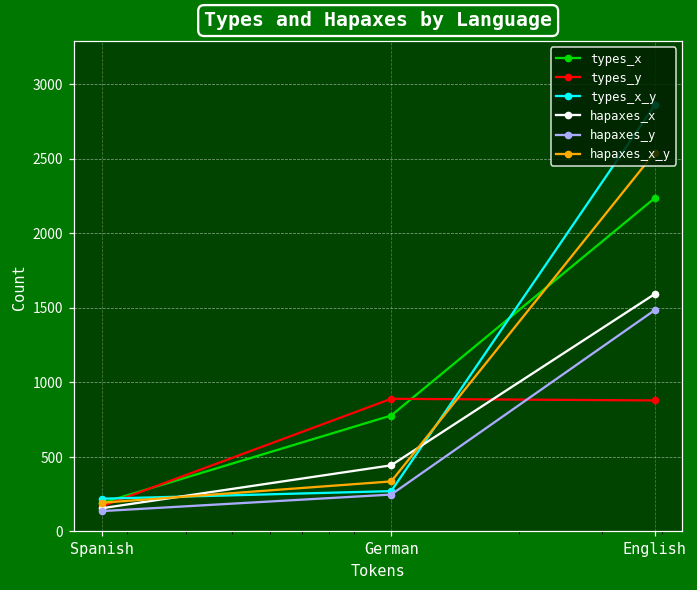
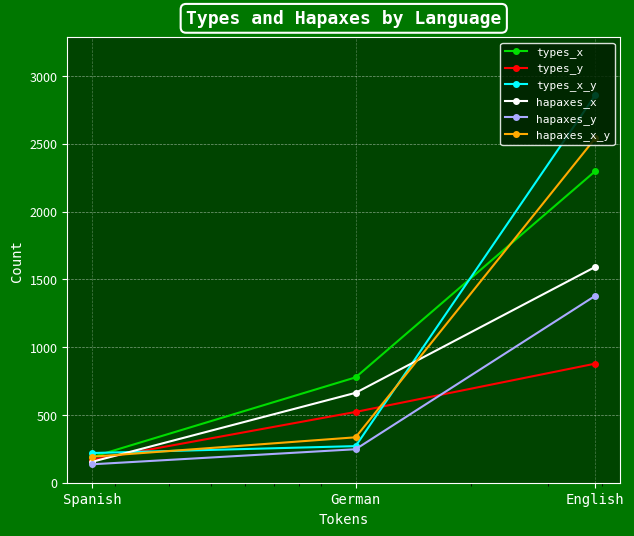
types_y, German: 890 -> 520
hapaxes_x, German: 440 -> 660
types_x, English: 2230 -> 2300
hapaxes_y, English: 1480 -> 1380
